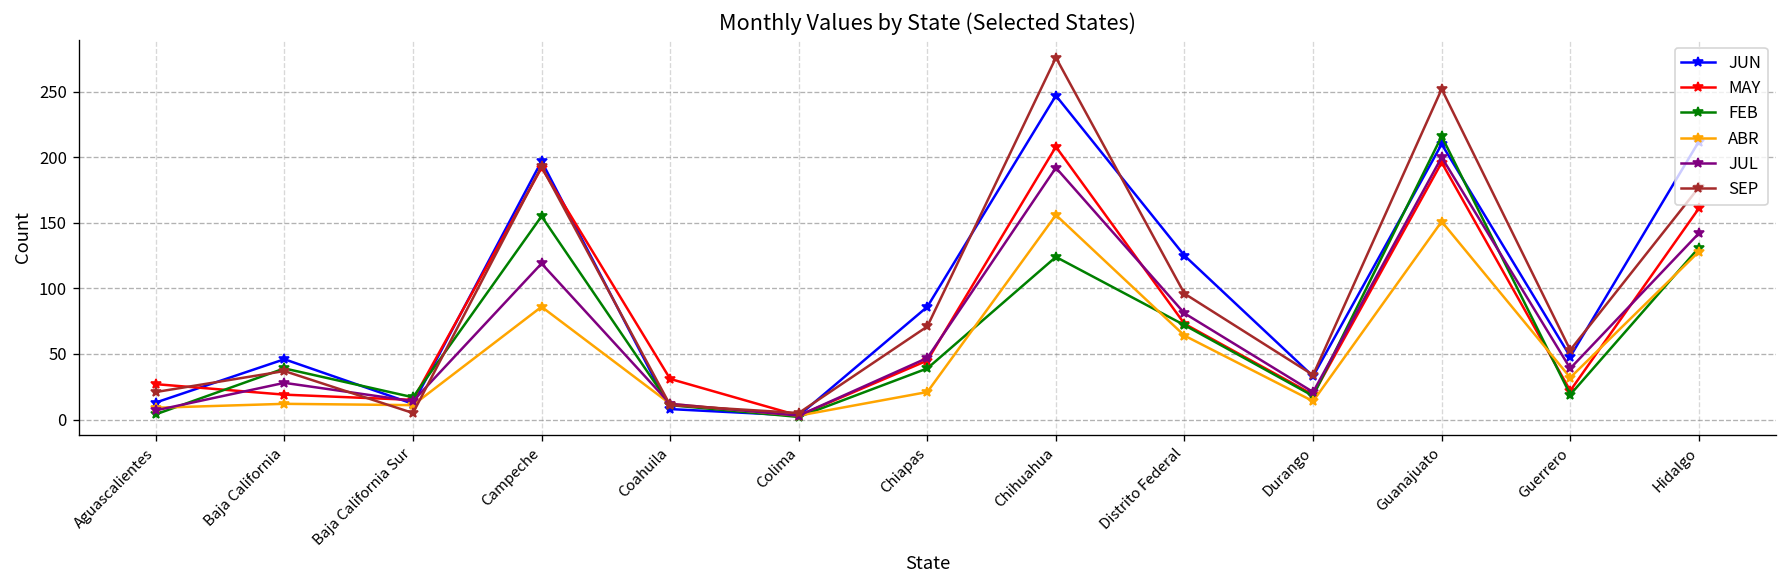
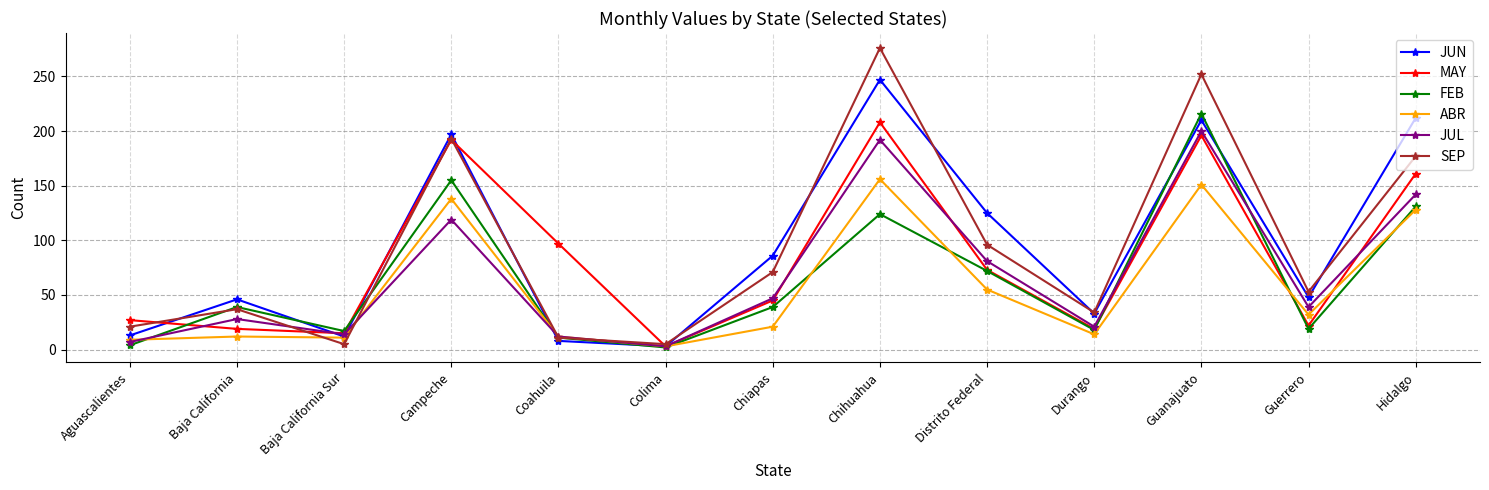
ABR, Campeche: 86 -> 138
MAY, Coahuila: 31 -> 97
ABR, Distrito Federal: 64 -> 55
